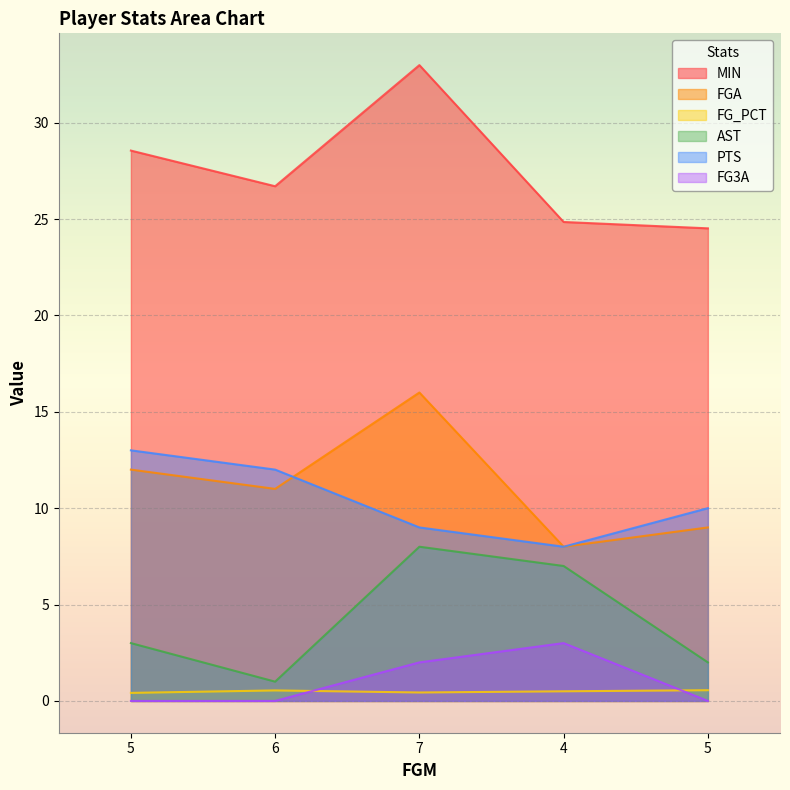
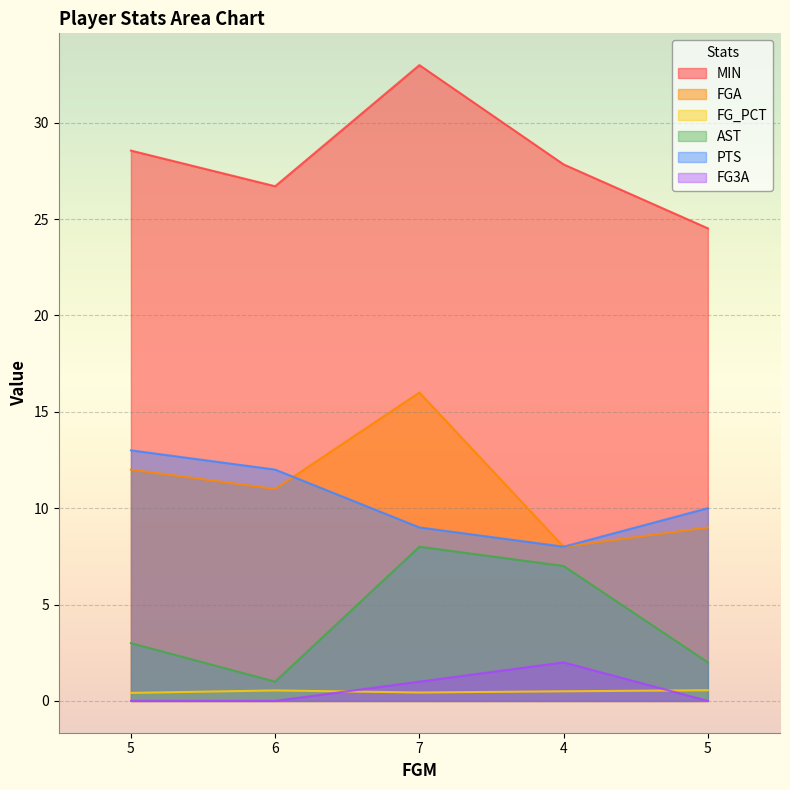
FG3A, 7: 2 -> 1
MIN, 4: 24.8 -> 27.8
FG3A, 4: 3 -> 2
